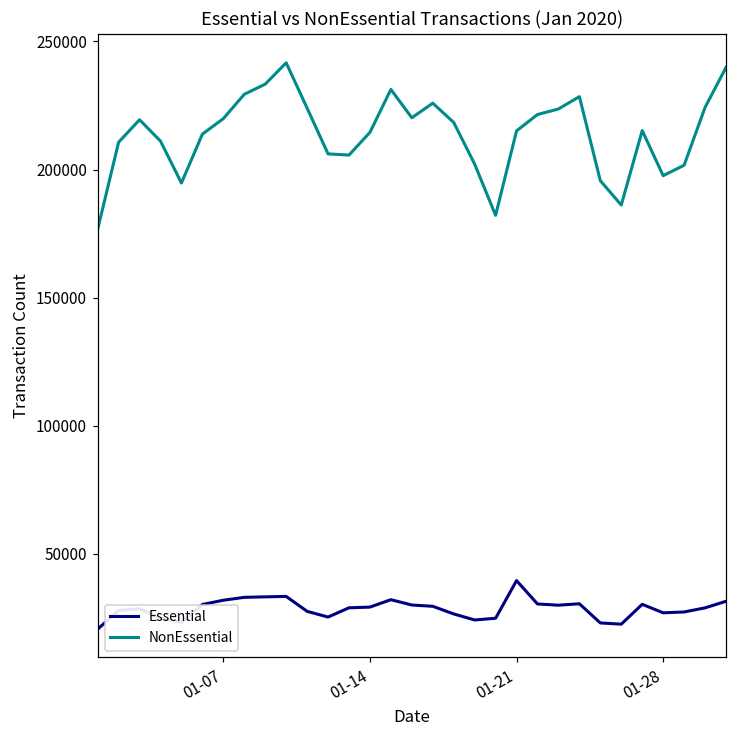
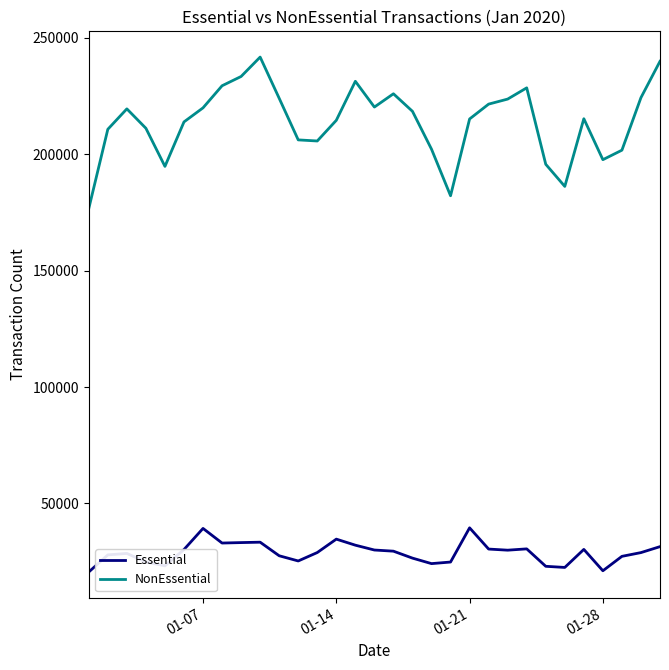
Essential, 01-07: 32000 -> 39000
Essential, 01-14: 29000 -> 35000
Essential, 01-28: 27000 -> 21000
